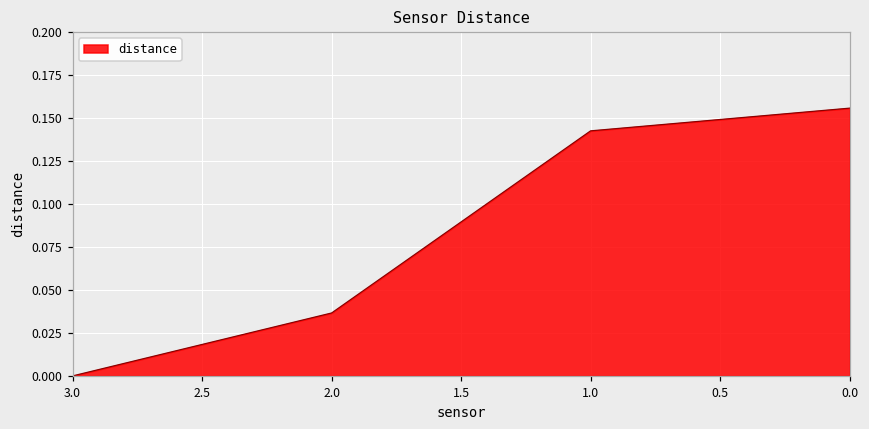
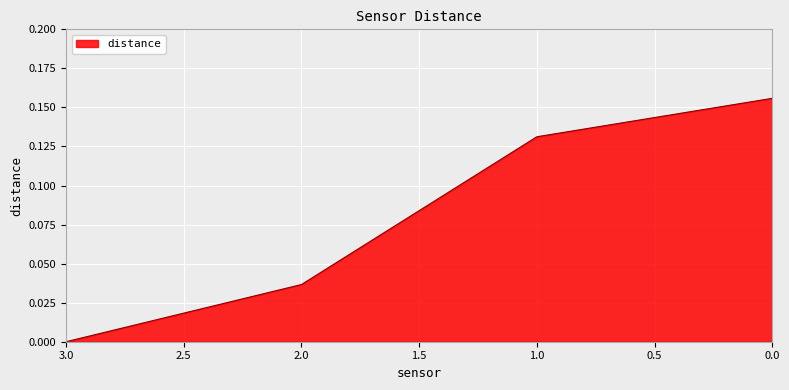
1.0: 0.143 -> 0.131
